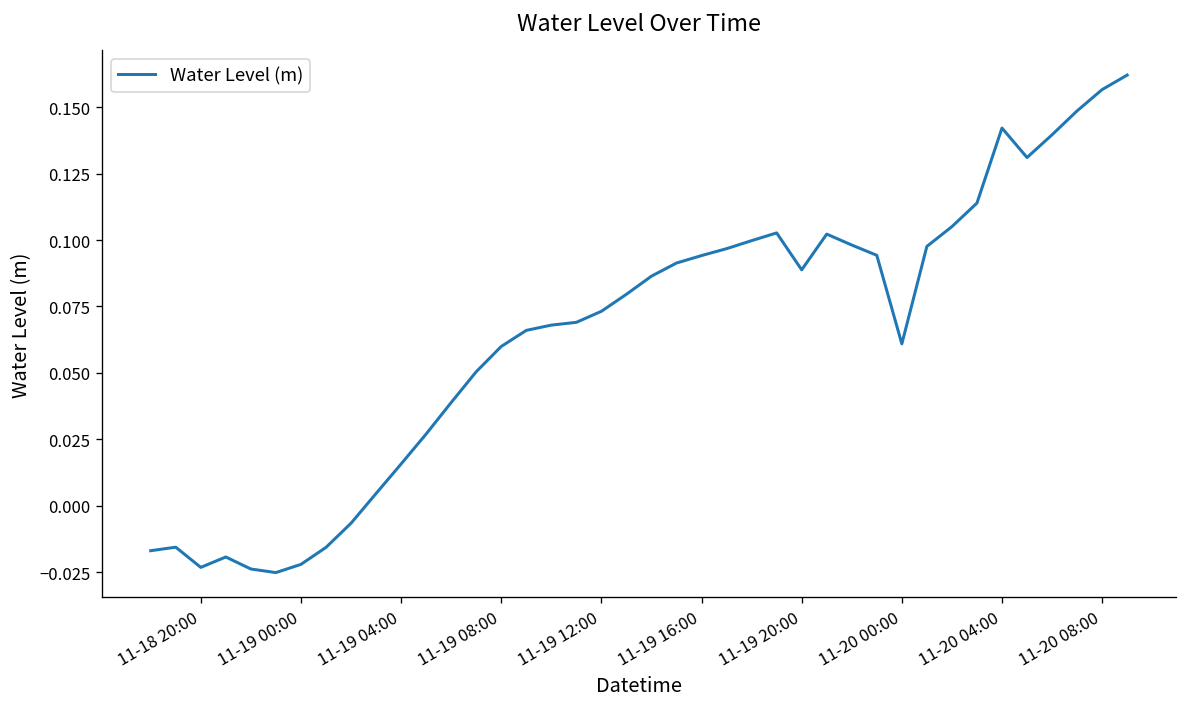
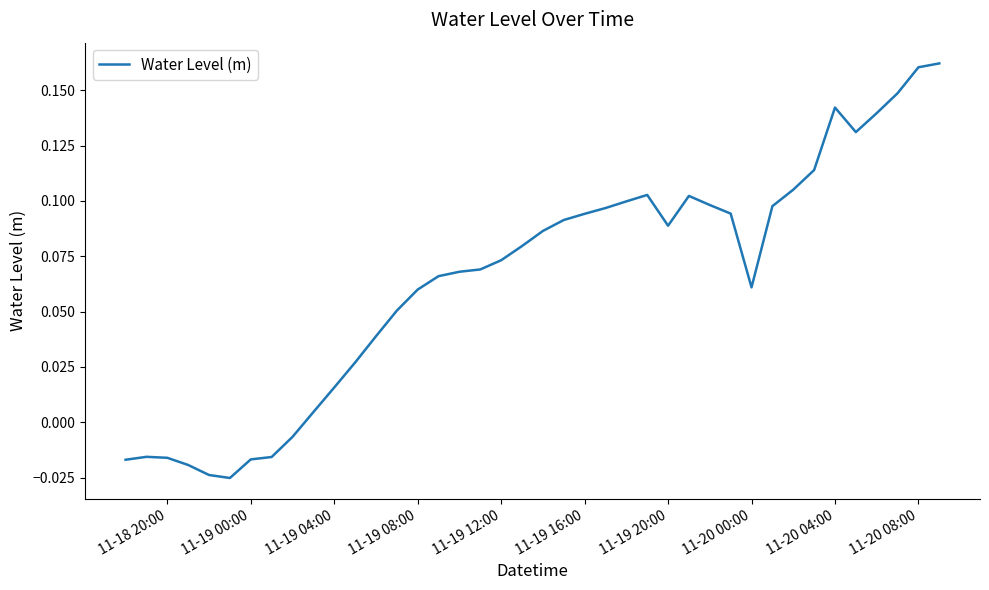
11-18 20:00: -0.023 -> -0.016
11-19 00:00: -0.022 -> -0.017
11-20 08:00: 0.157 -> 0.160
